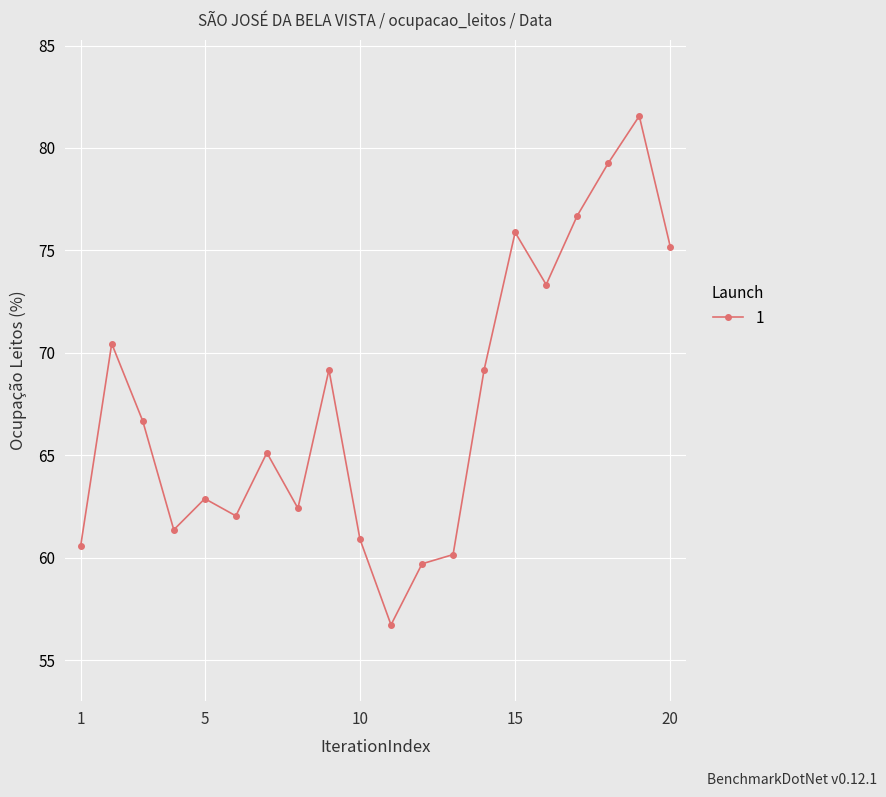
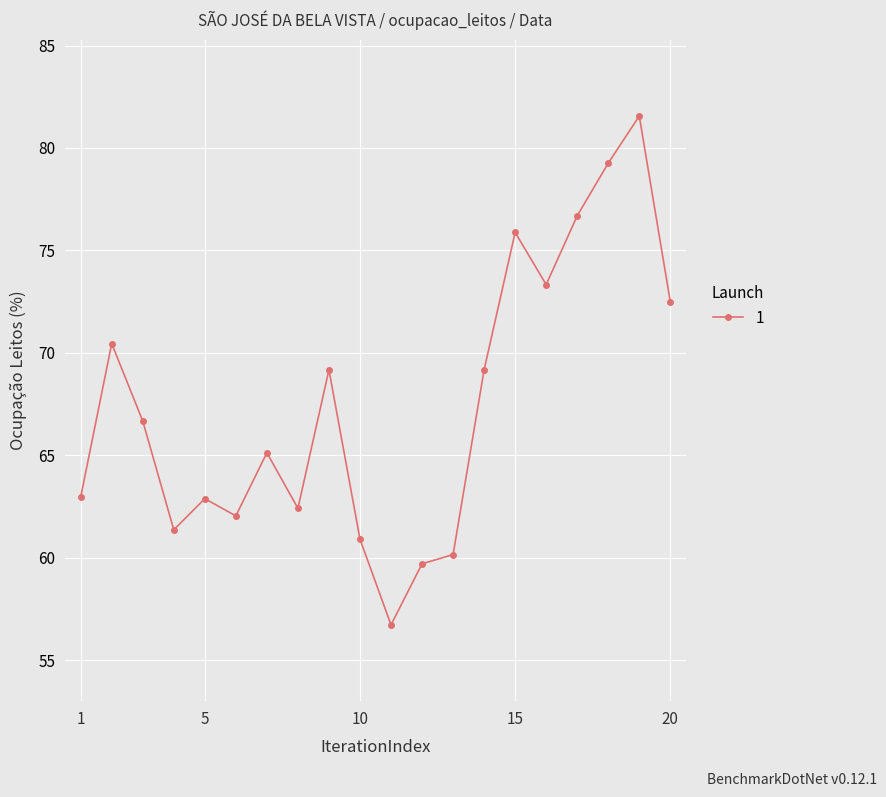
1: 60.6 -> 63.0
20: 75.2 -> 72.5
